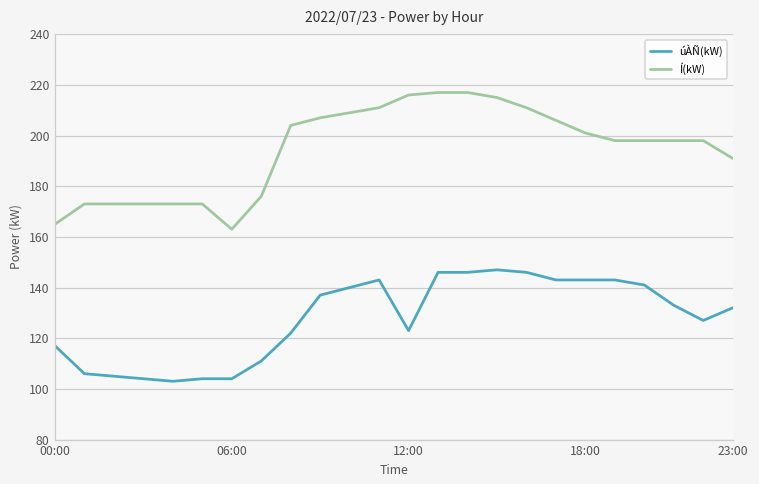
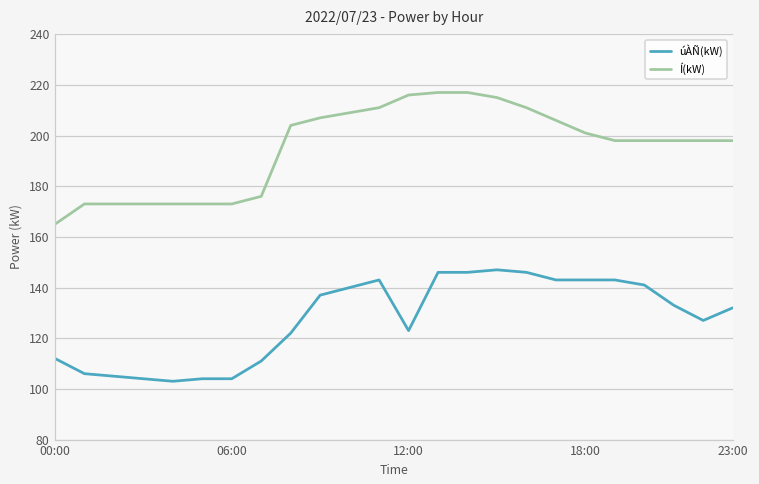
úÀÑ(kW), 00:00: 117 -> 112
Í(kW), 06:00: 163 -> 173
Í(kW), 23:00: 191 -> 198
